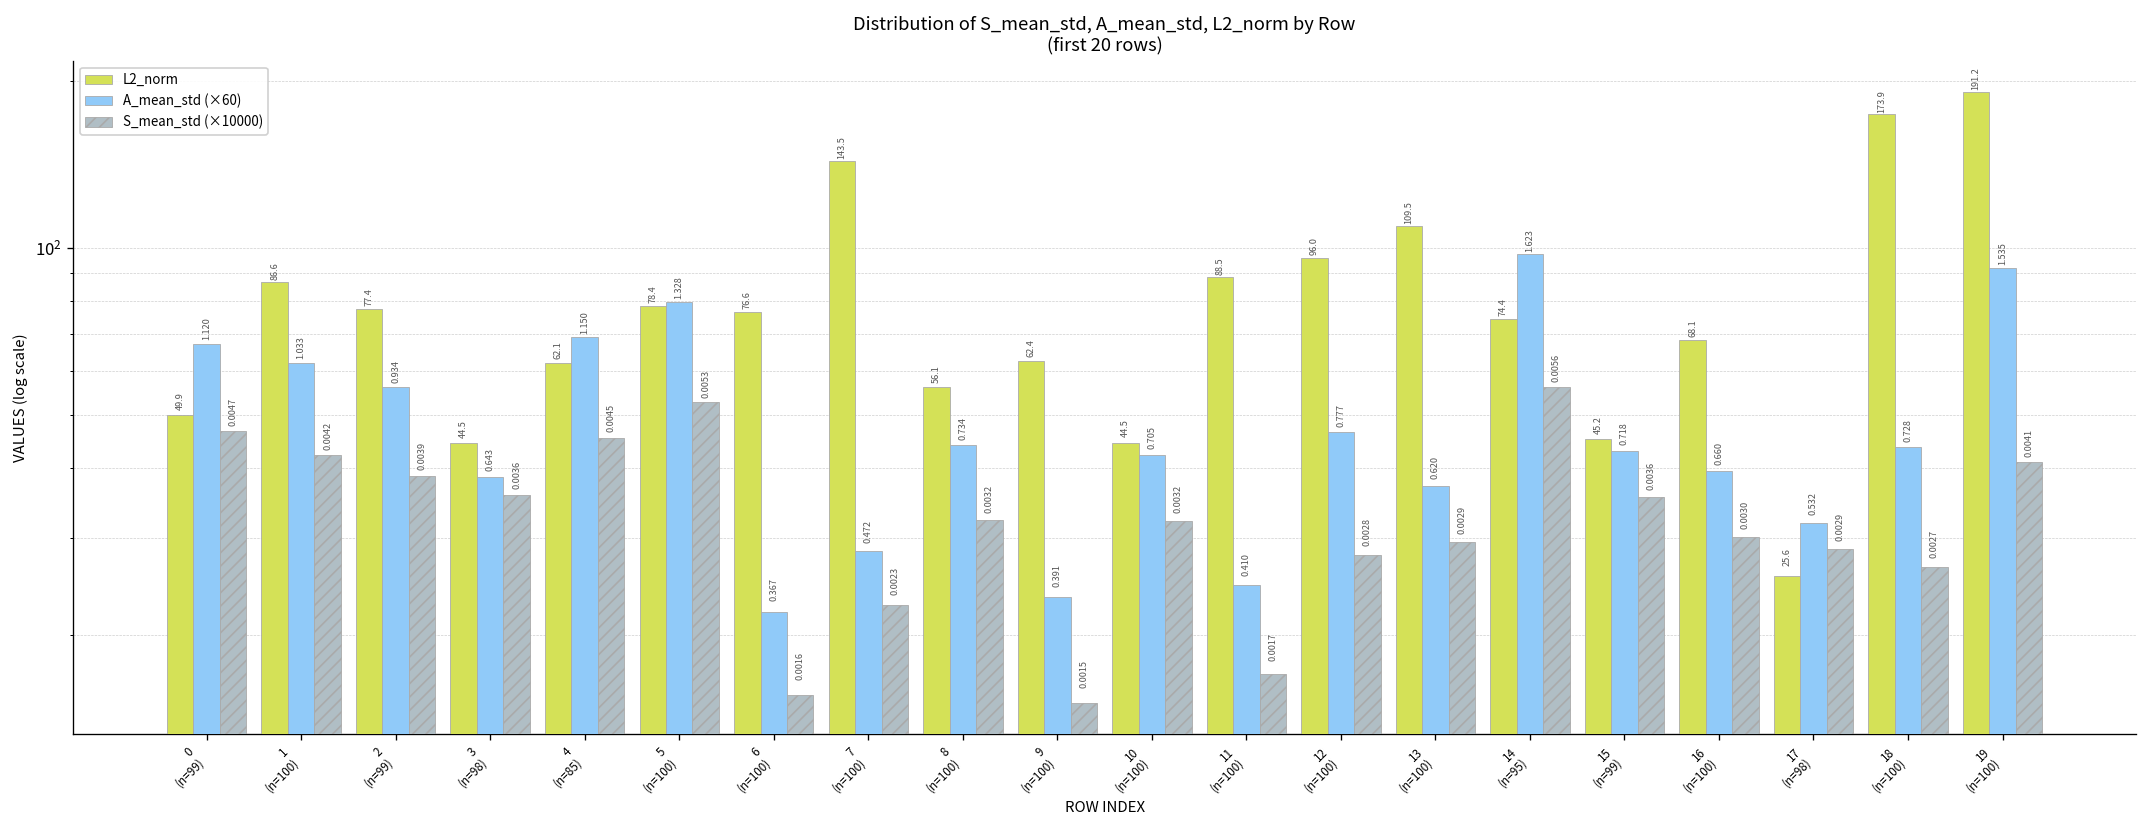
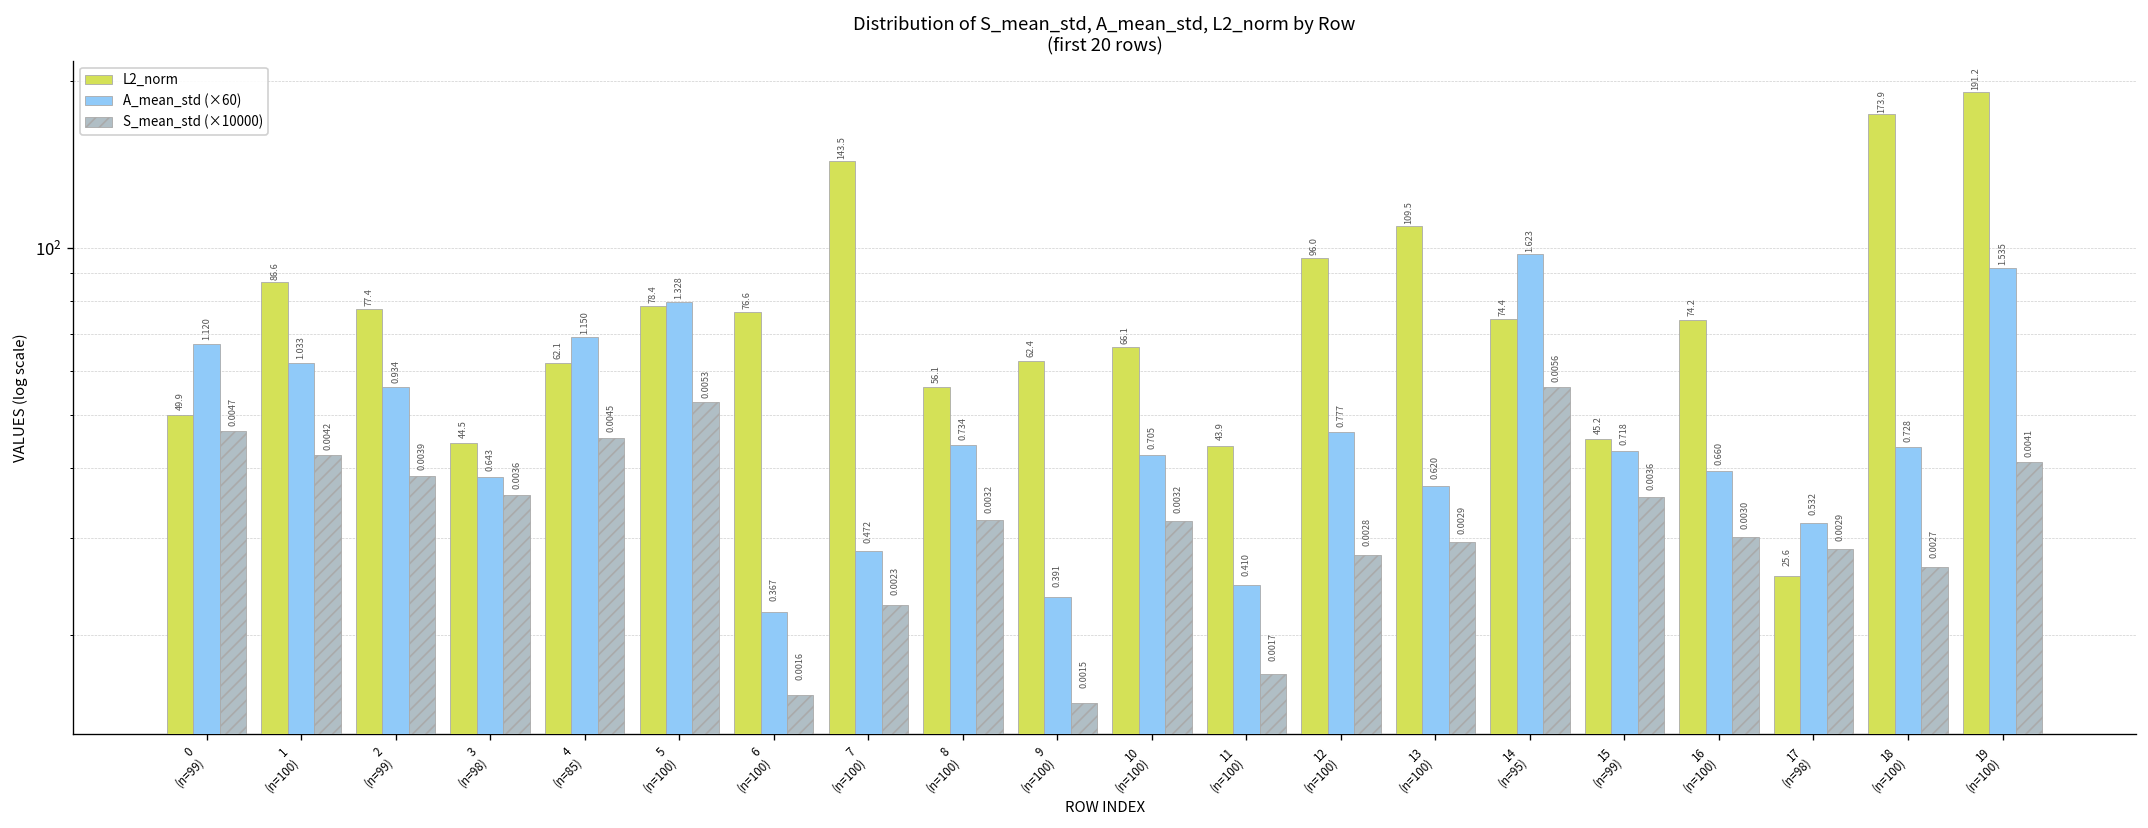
L2_norm, 10 (n=100): 44.5 -> 66.1
L2_norm, 11 (n=100): 88.5 -> 43.9
L2_norm, 16 (n=100): 68.1 -> 74.2
